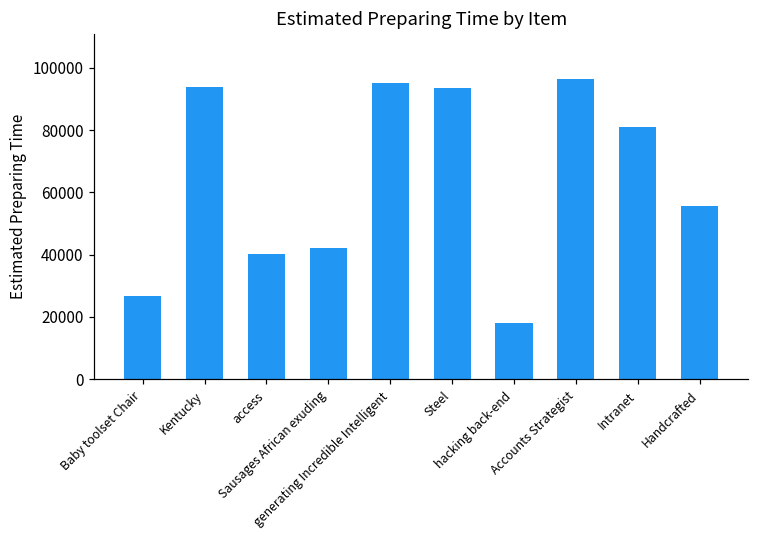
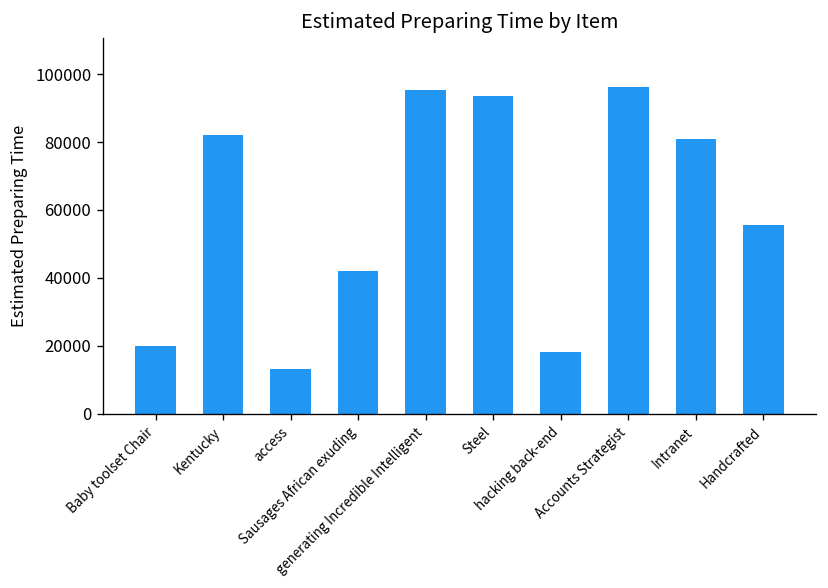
Baby toolset Chair: 27000 -> 20000
Kentucky: 94000 -> 82000
access: 40000 -> 13000
